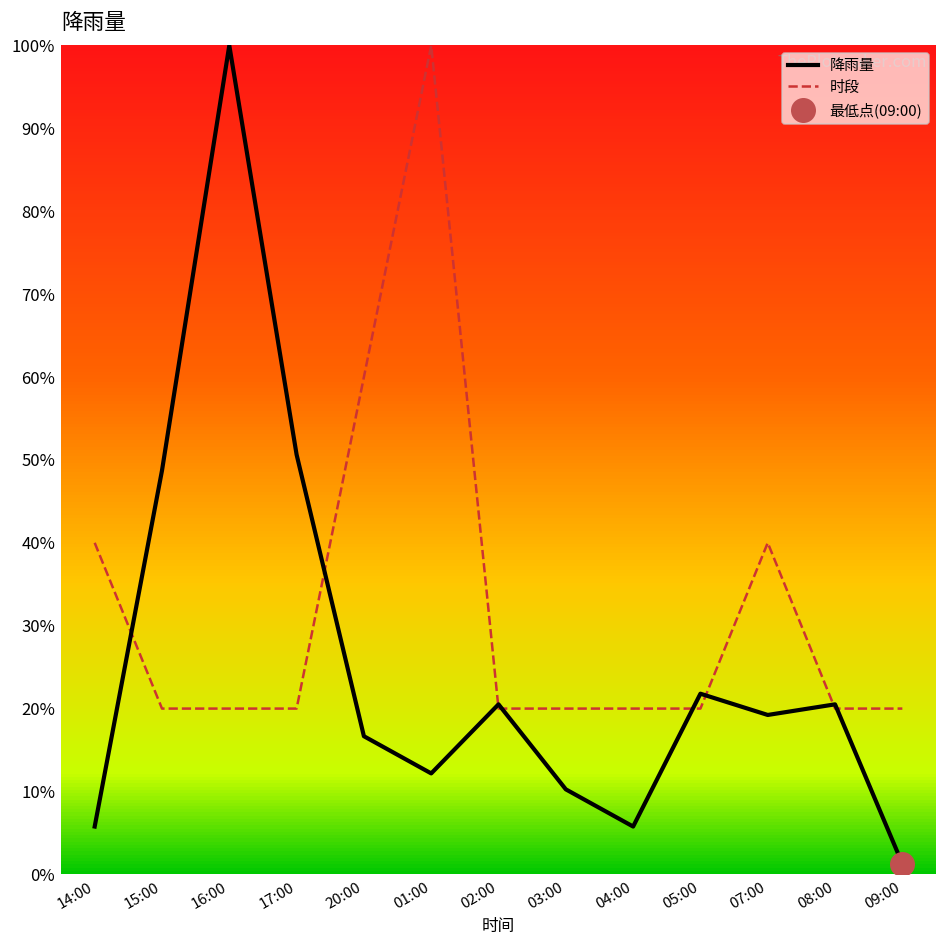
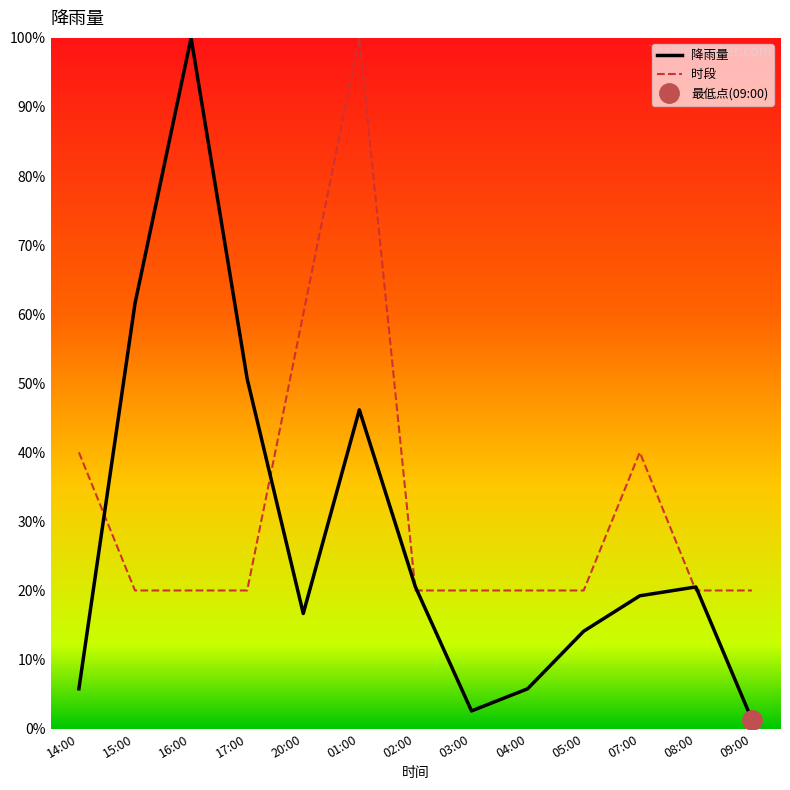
降雨量, 15:00: 49% -> 62%
降雨量, 01:00: 12% -> 46%
降雨量, 03:00: 10% -> 3%
降雨量, 05:00: 22% -> 14%
